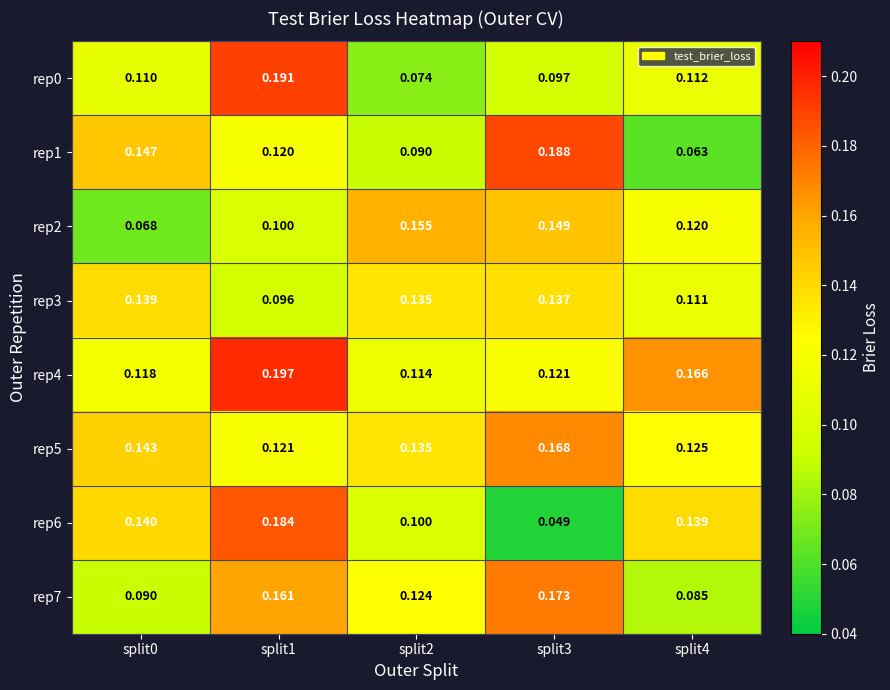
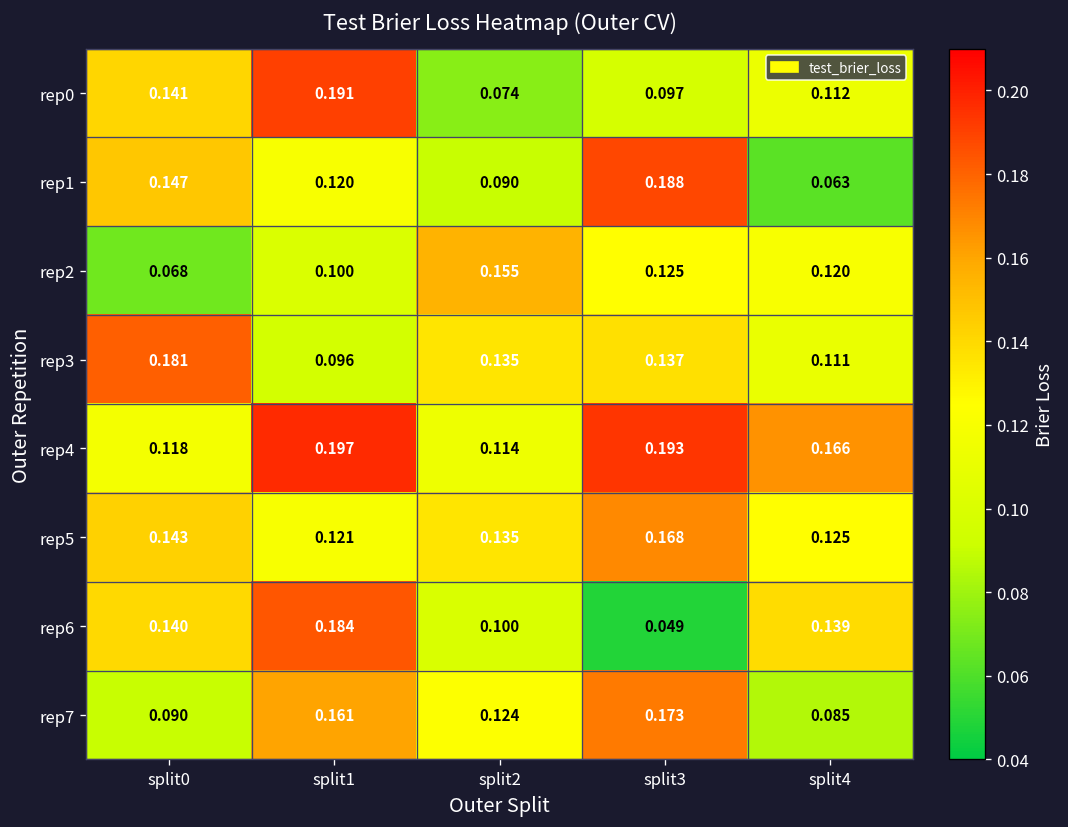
rep0, split0: 0.110 -> 0.141
rep2, split3: 0.149 -> 0.125
rep3, split0: 0.139 -> 0.181
rep4, split3: 0.121 -> 0.193
